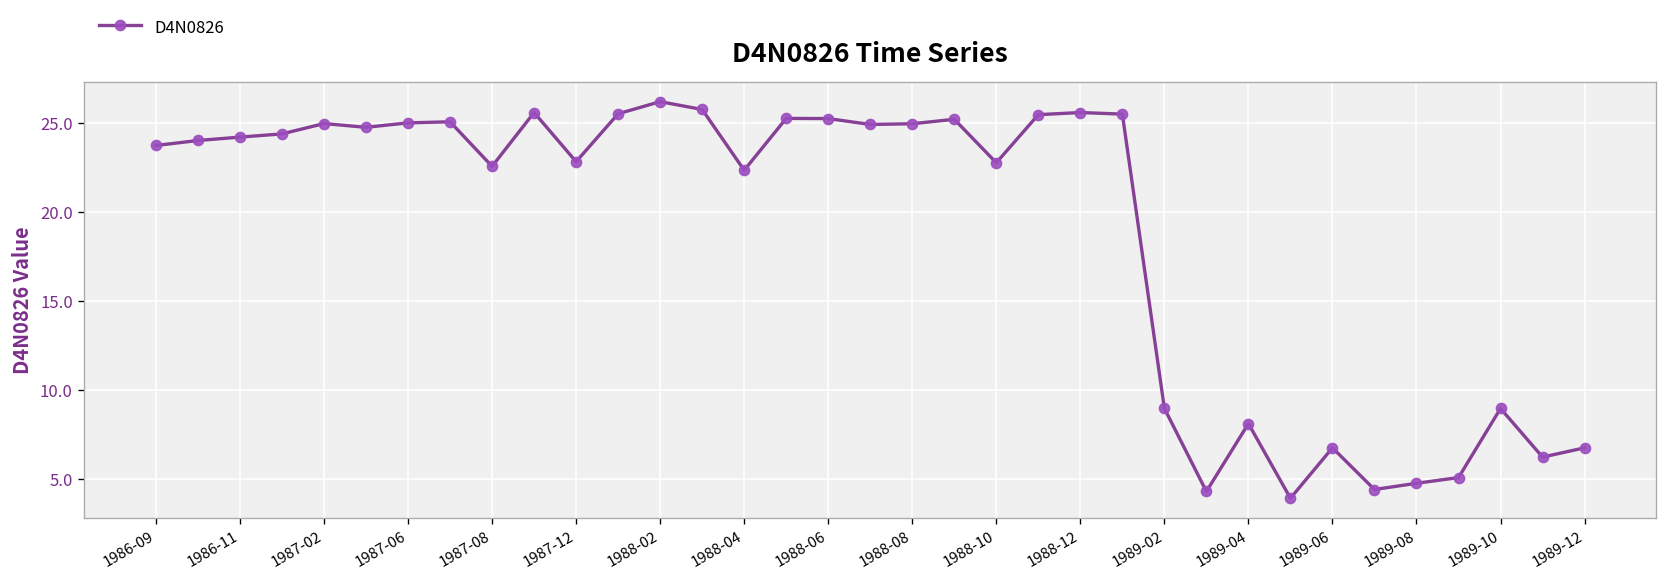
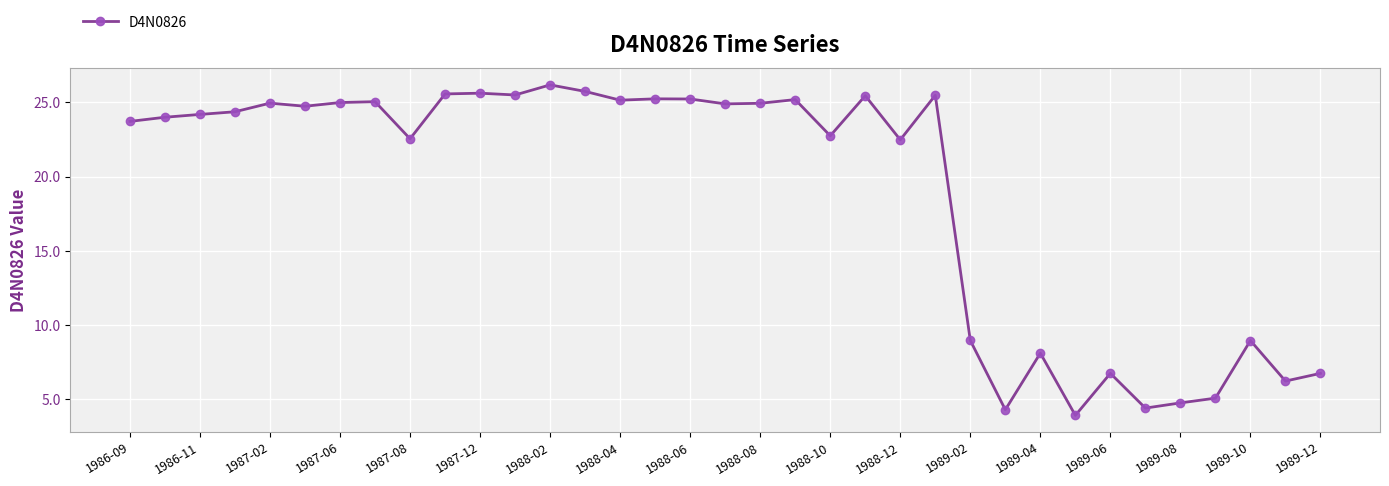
1987-12: 22.8 -> 25.6
1988-04: 22.3 -> 25.2
1988-12: 25.6 -> 22.5
